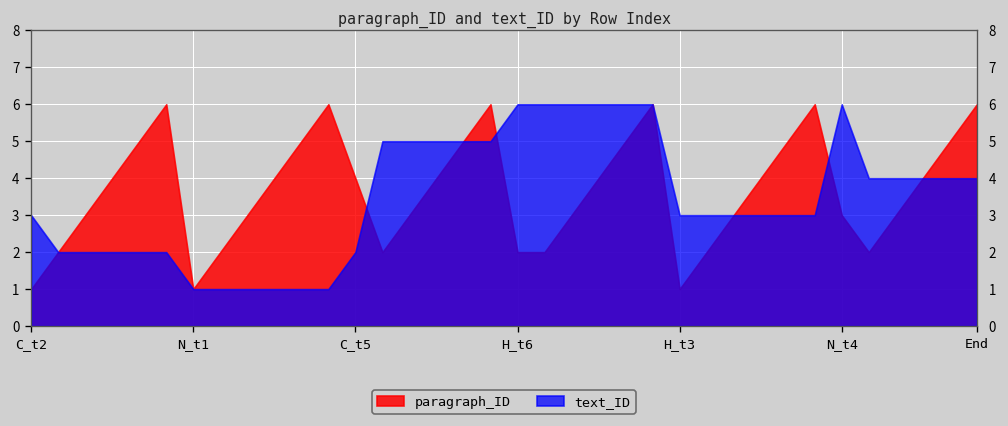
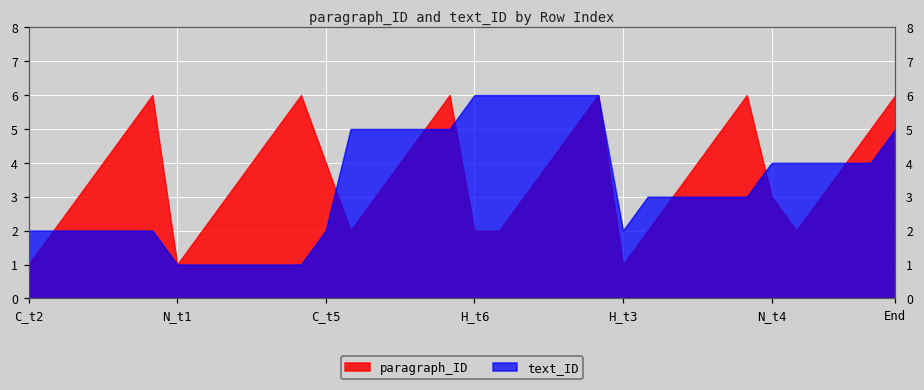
text_ID, C_t2: 3 -> 2
text_ID, H_t3: 3 -> 2
text_ID, N_t4: 6 -> 4
text_ID, End: 4 -> 5
